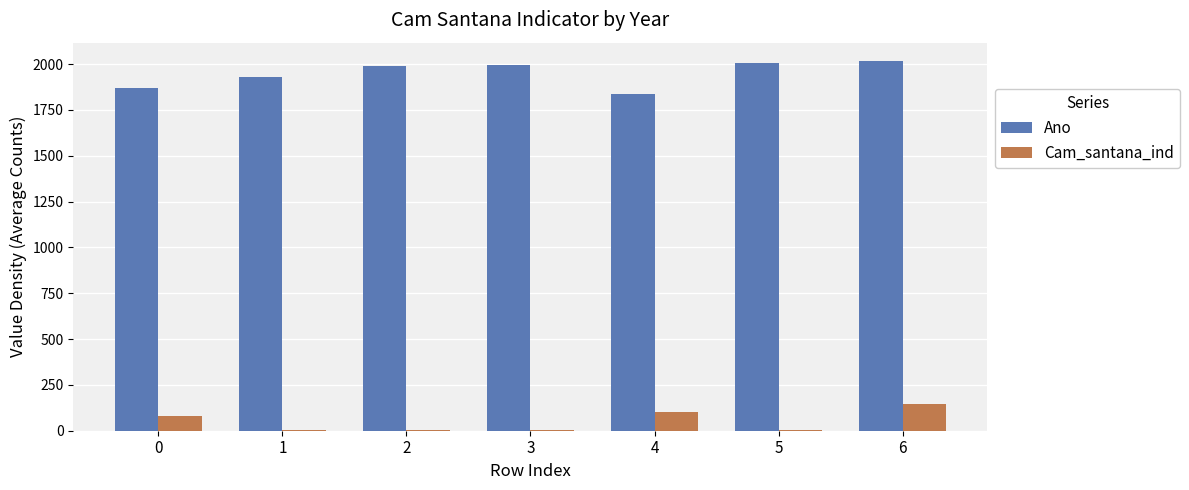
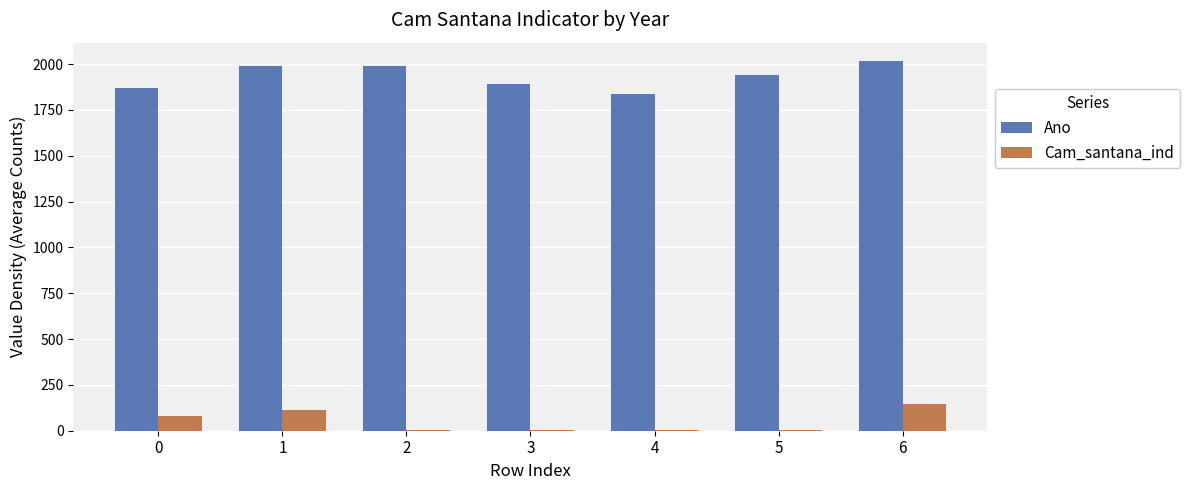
Ano, 1: 1930 -> 1990
Cam_santana_ind, 1: 0 -> 110
Ano, 3: 1990 -> 1890
Cam_santana_ind, 4: 100 -> 0
Ano, 5: 2010 -> 1940
